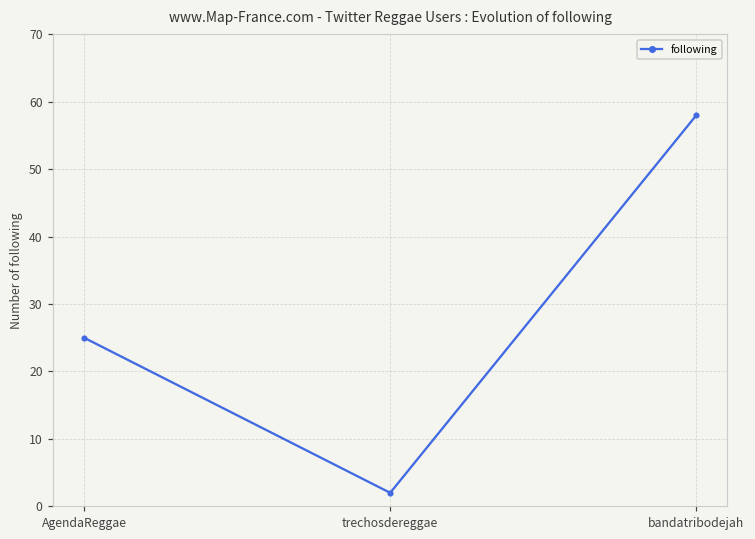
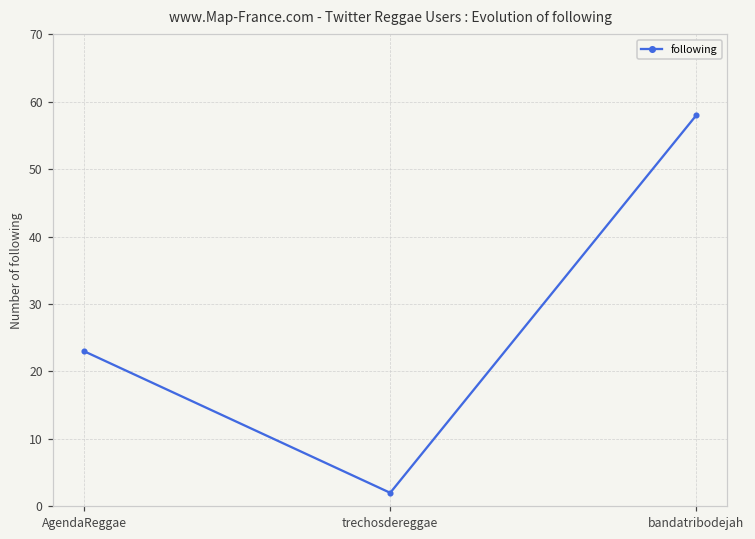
AgendaReggae: 25 -> 23
